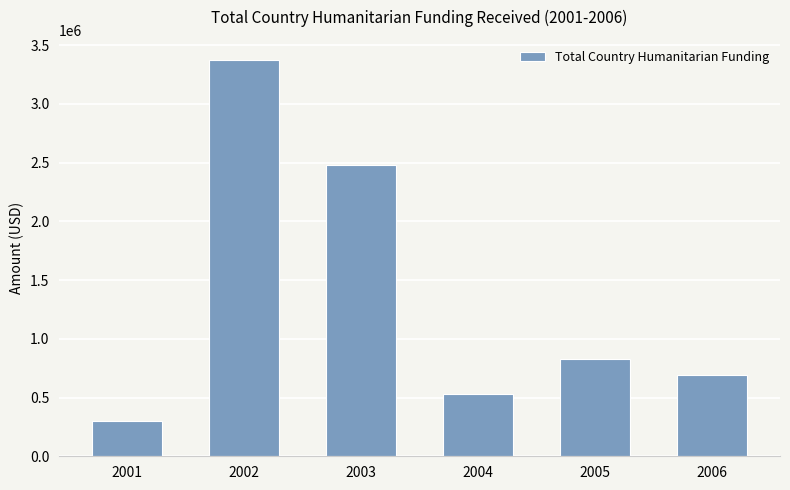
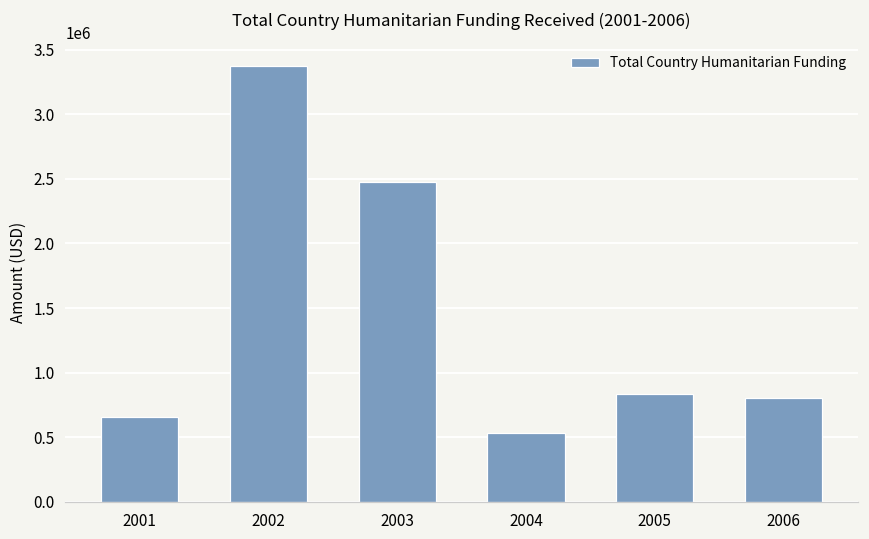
2001: 300000 -> 650000
2006: 690000 -> 810000
